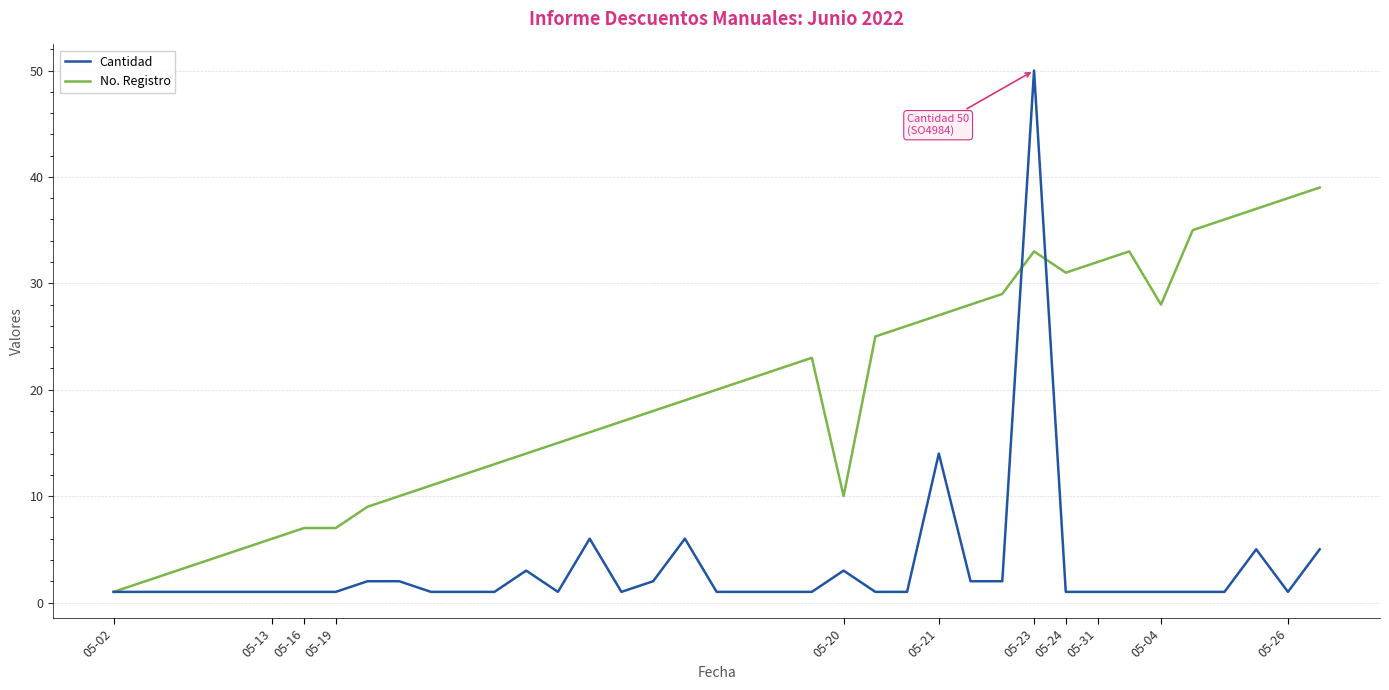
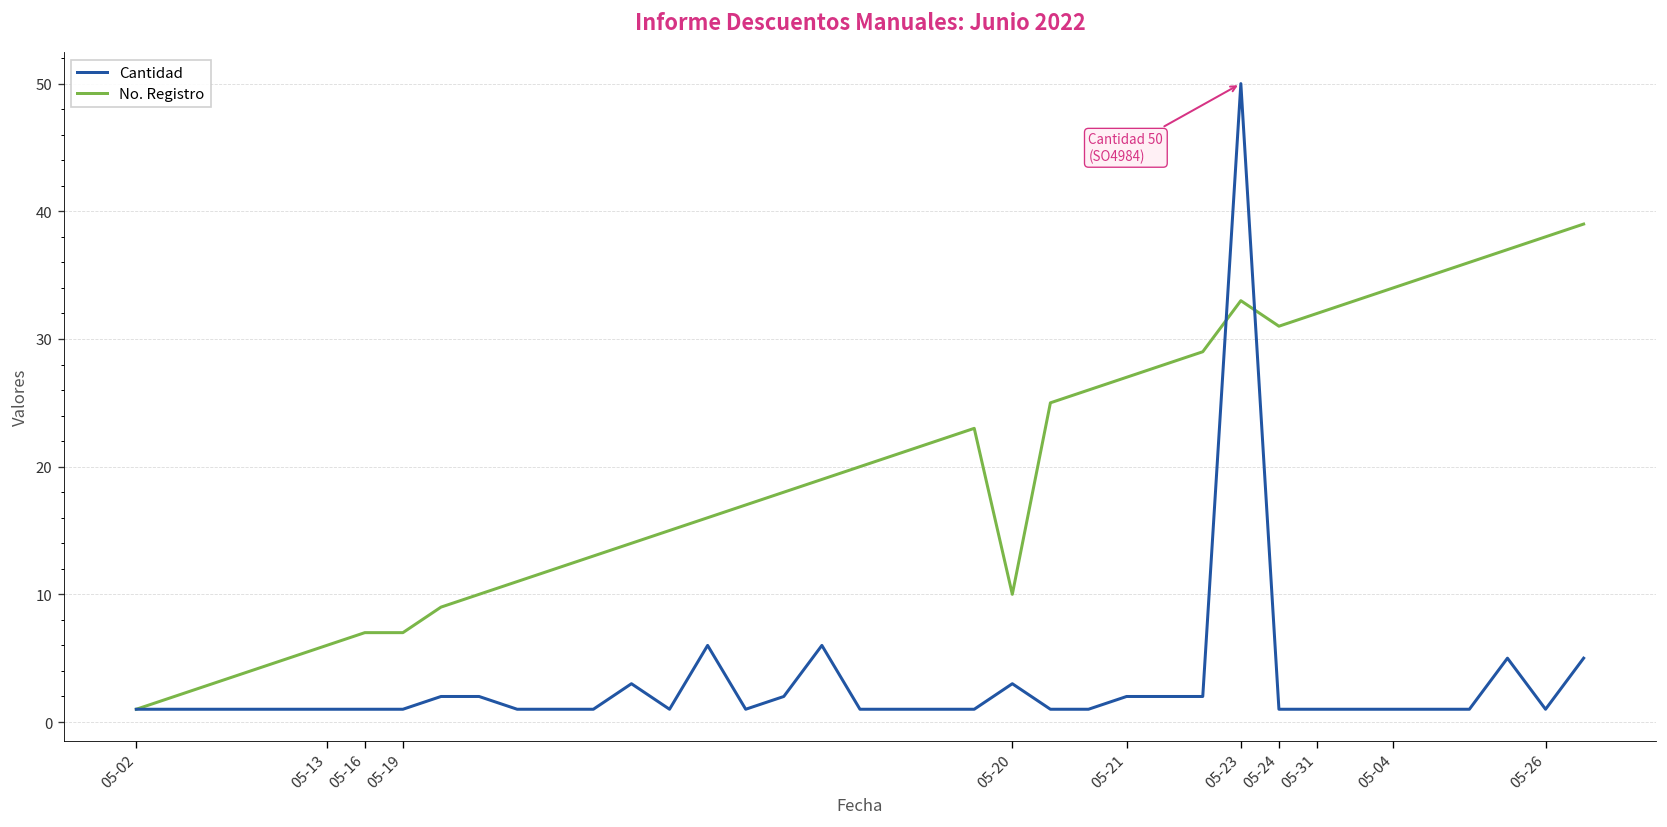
Cantidad, 05-21: 14 -> 2
No. Registro, 05-04: 28 -> 34
